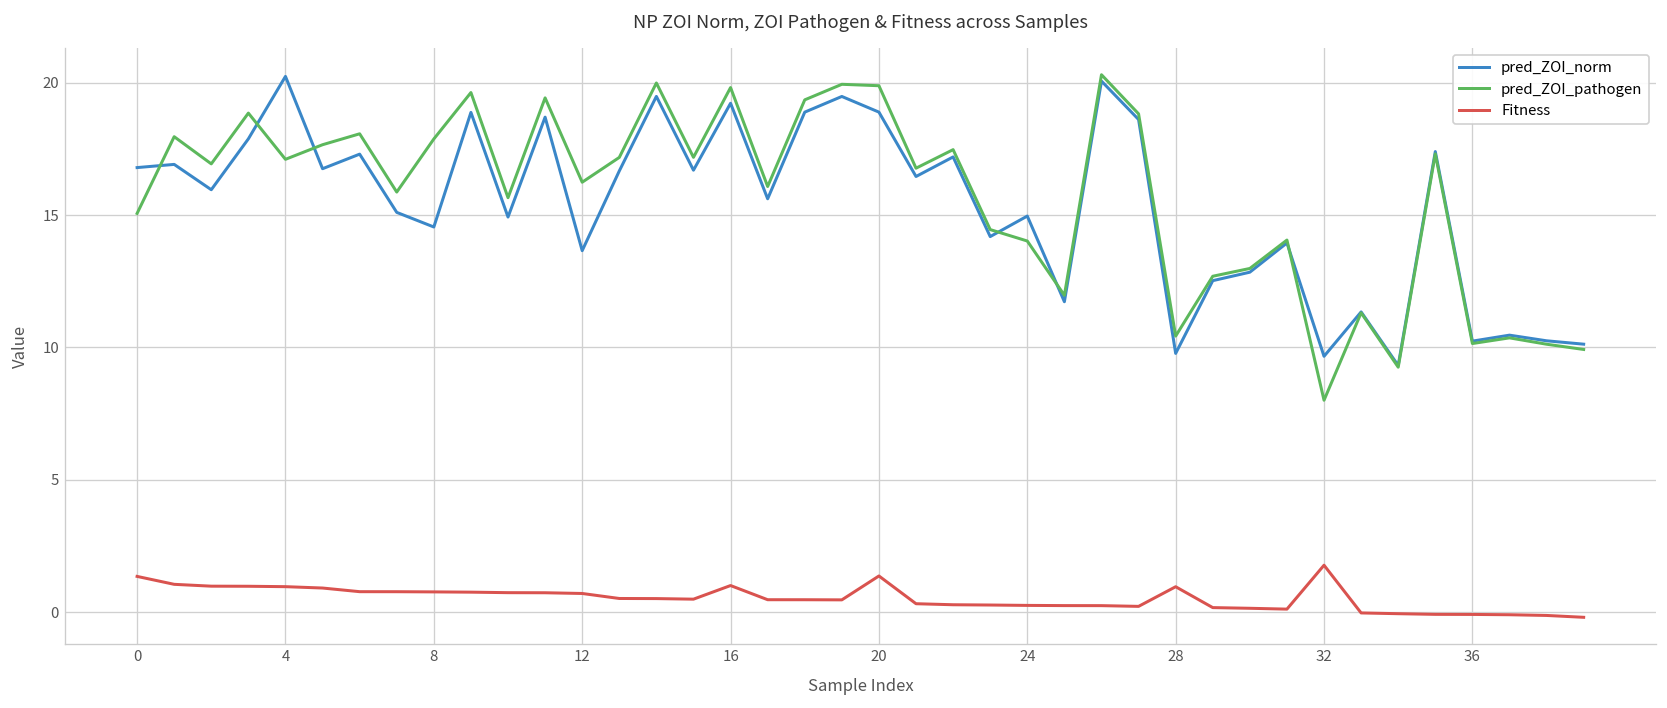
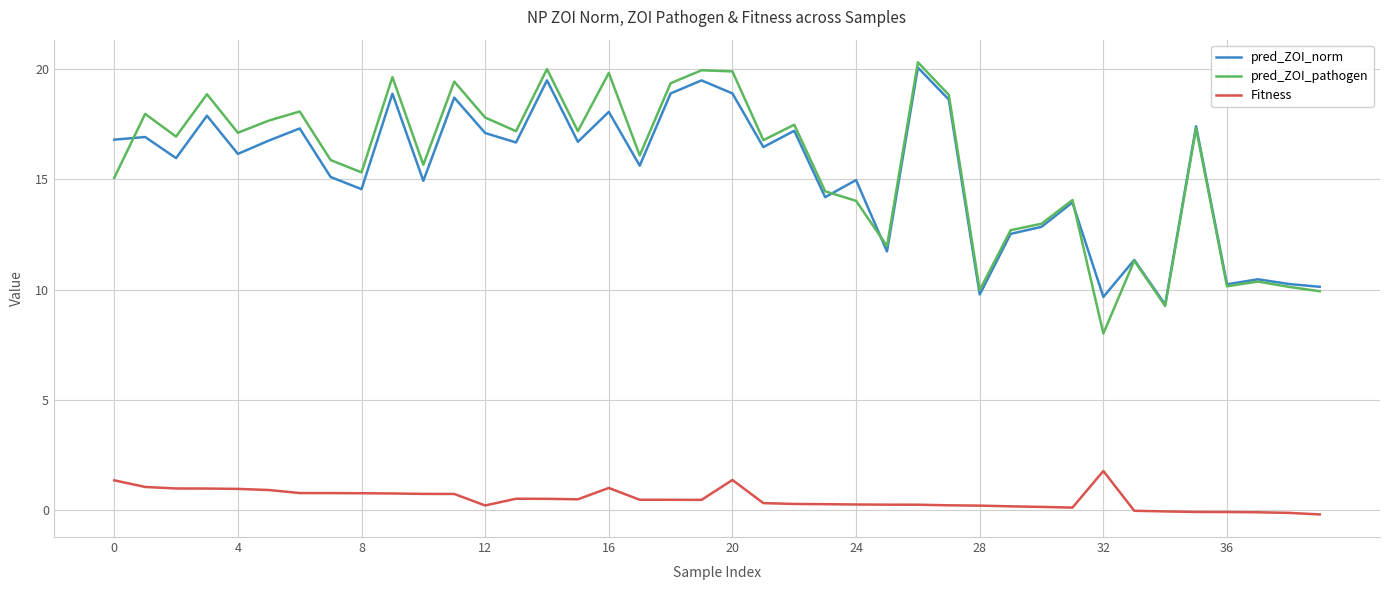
pred_ZOI_norm, 4: 20.2 -> 16.2
pred_ZOI_pathogen, 8: 17.9 -> 15.3
pred_ZOI_norm, 12: 13.7 -> 17.1
pred_ZOI_pathogen, 12: 16.2 -> 17.8
Fitness, 12: 0.7 -> 0.2
pred_ZOI_norm, 16: 19.2 -> 18.1
pred_ZOI_pathogen, 28: 10.4 -> 10.0
Fitness, 28: 1.0 -> 0.2
